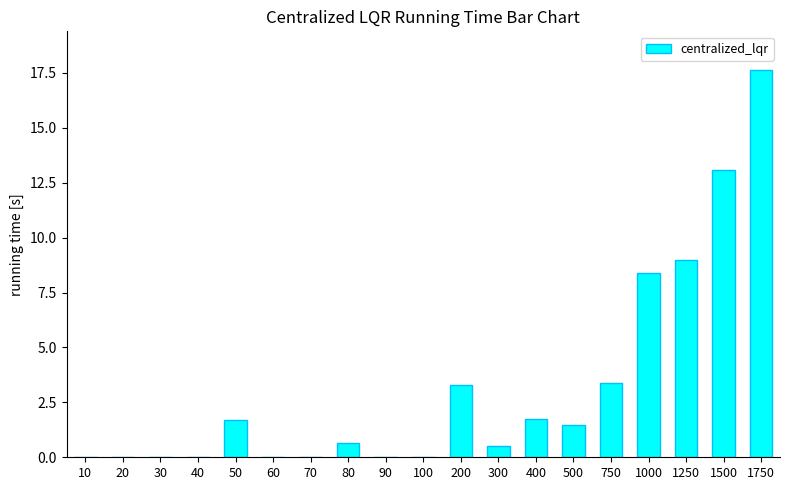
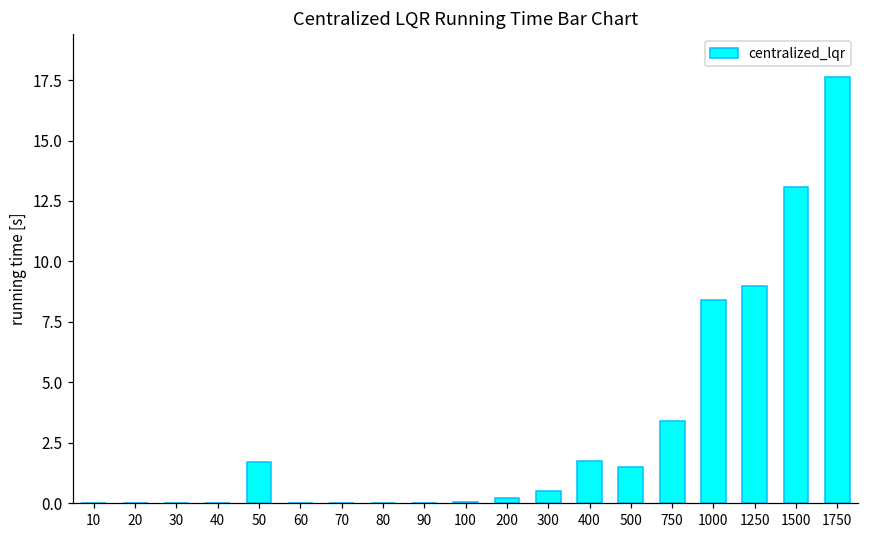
80: 0.6 -> 0.0
200: 3.3 -> 0.2
